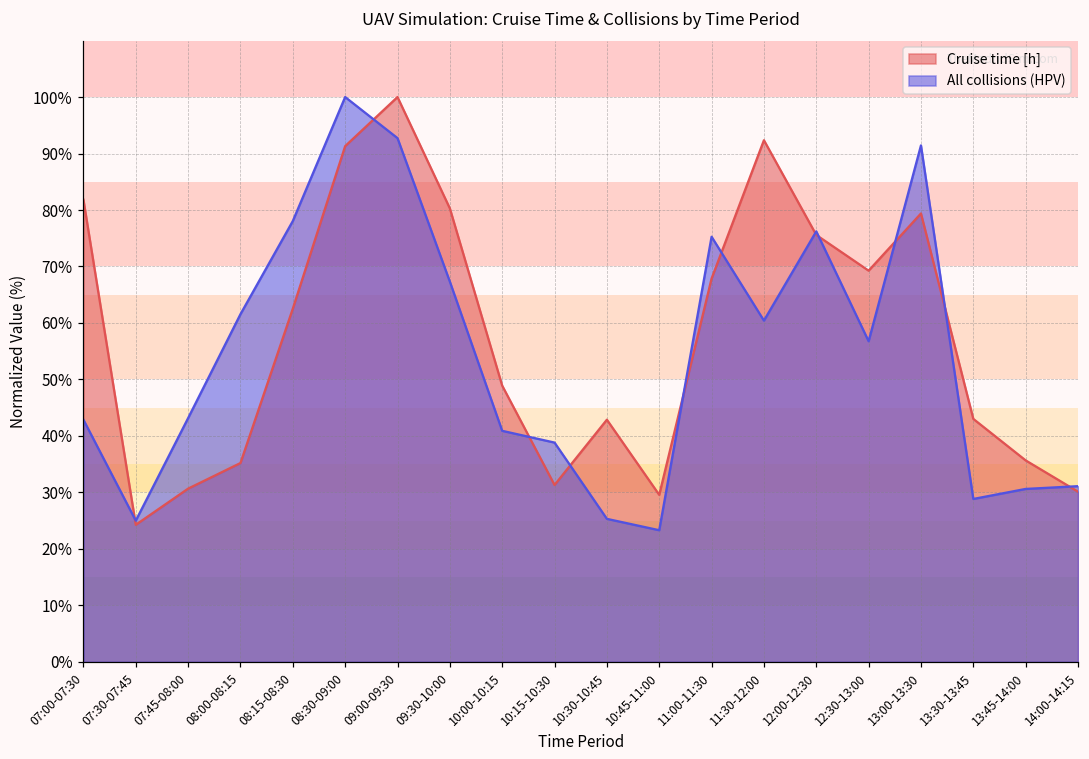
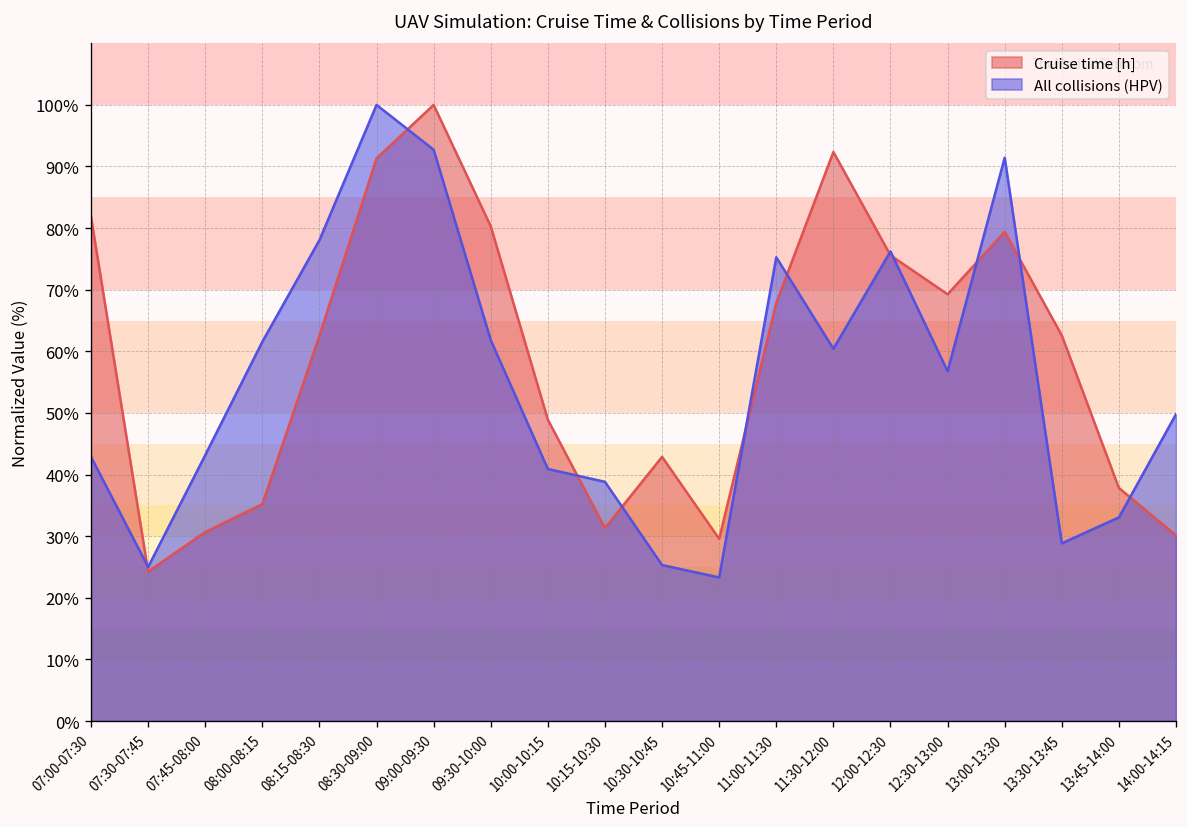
All collisions (HPV), 09:30-10:00: 67% -> 62%
Cruise time [h], 13:30-13:45: 43% -> 63%
Cruise time [h], 13:45-14:00: 36% -> 38%
All collisions (HPV), 13:45-14:00: 31% -> 33%
All collisions (HPV), 14:00-14:15: 31% -> 50%
